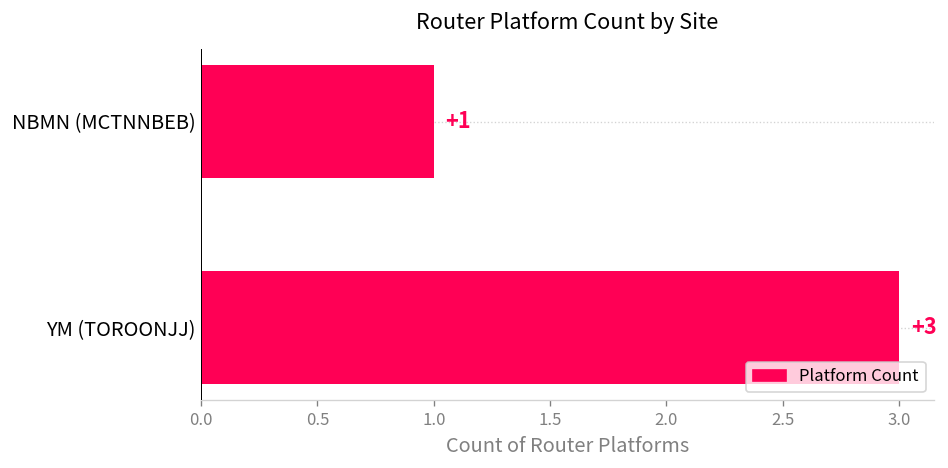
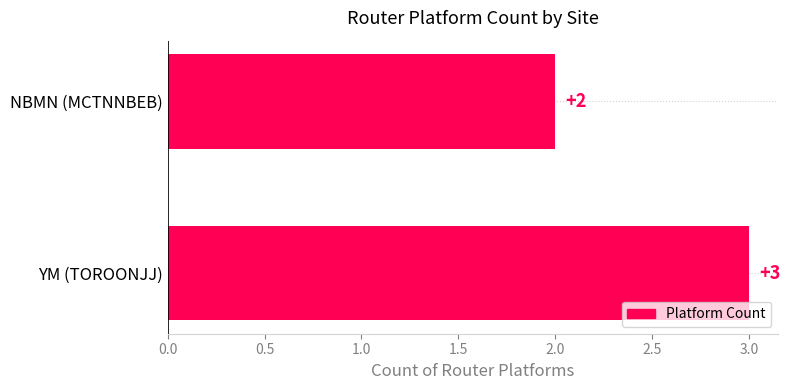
NBMN (MCTNNBEB): +1 -> +2
